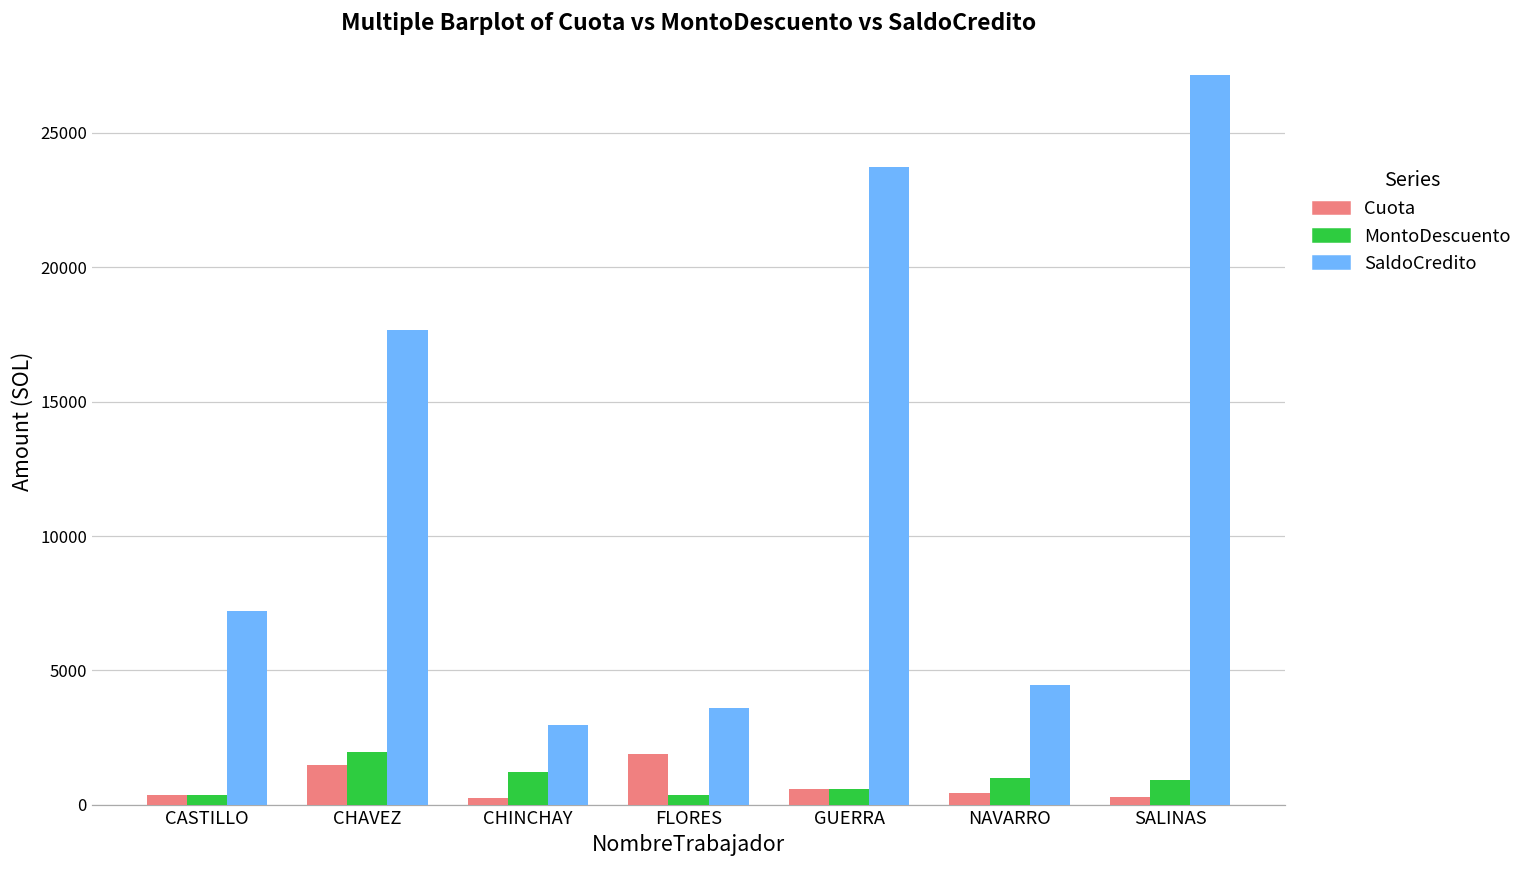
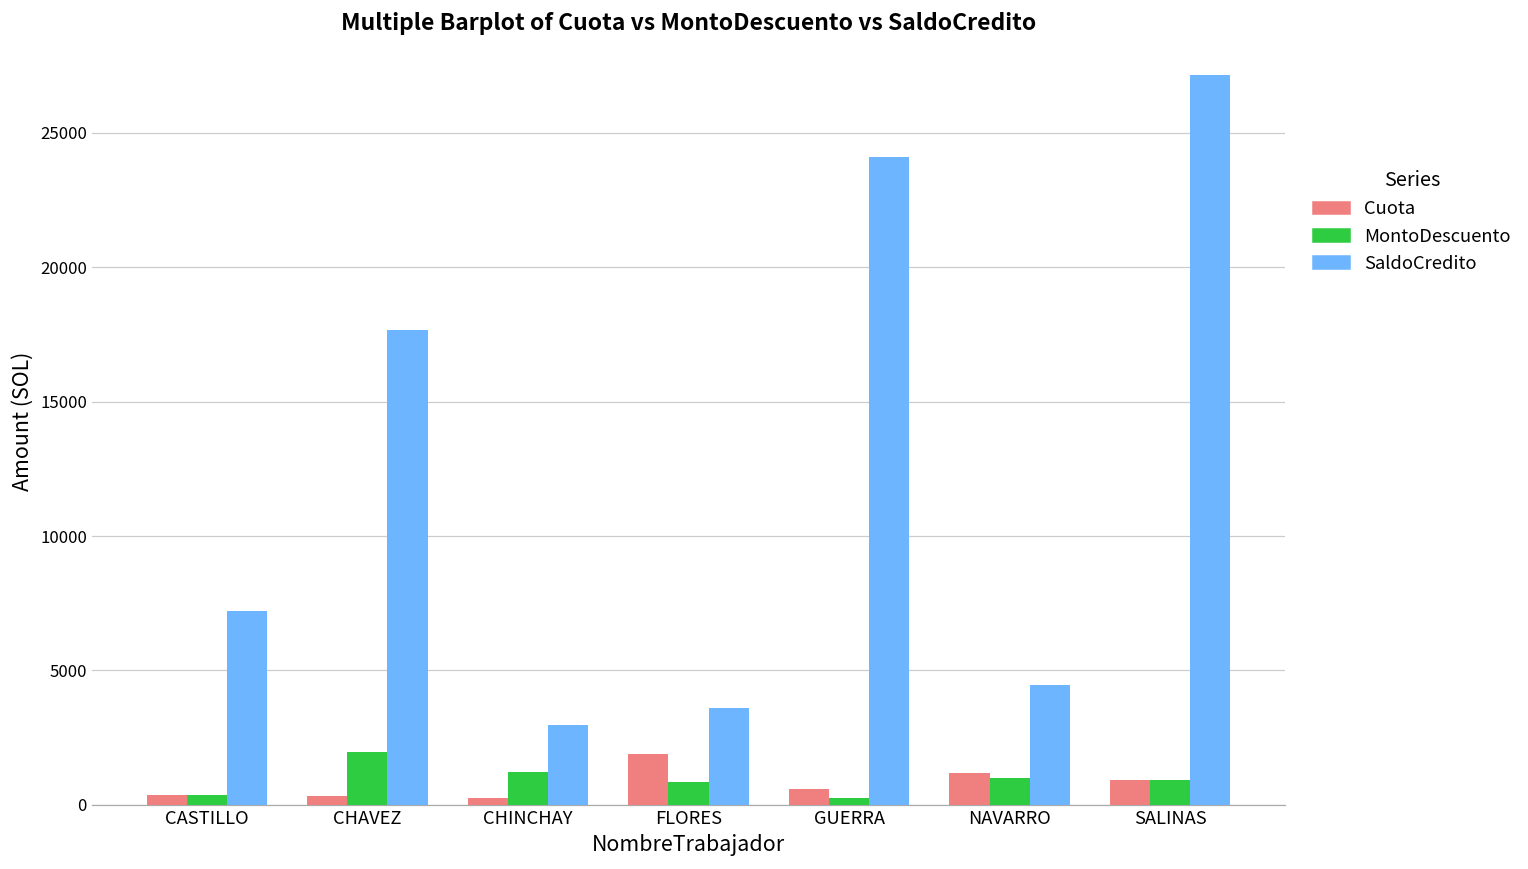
Cuota, CHAVEZ: 1500 -> 300
MontoDescuento, FLORES: 400 -> 800
MontoDescuento, GUERRA: 600 -> 200
SaldoCredito, GUERRA: 23700 -> 24100
Cuota, NAVARRO: 400 -> 1200
Cuota, SALINAS: 300 -> 900
